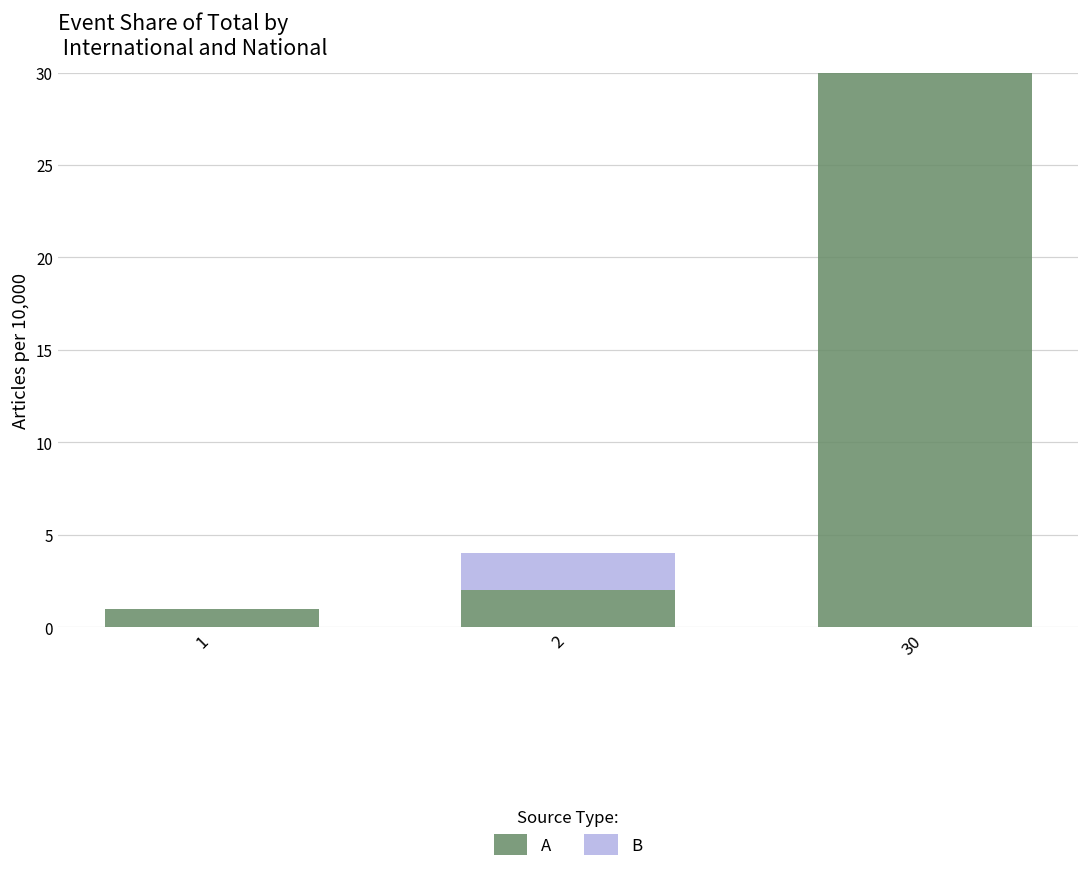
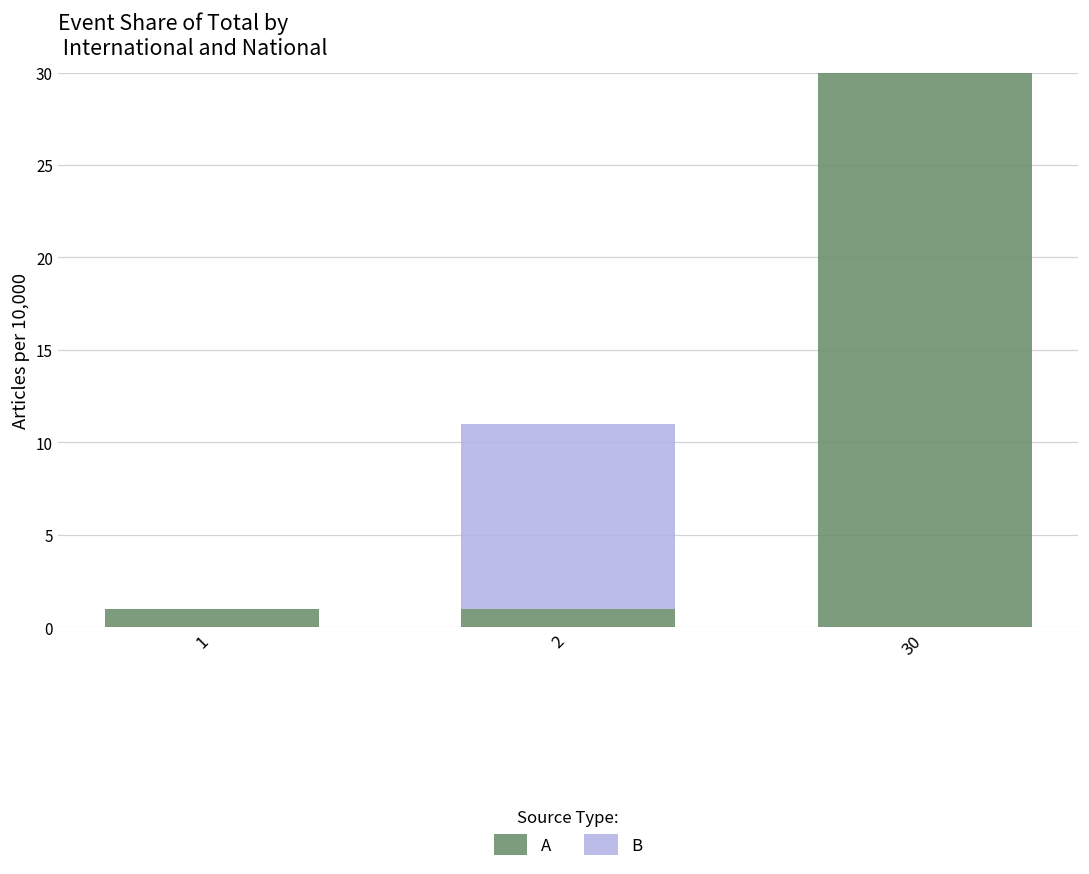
A, 2: 2 -> 1
B, 2: 2 -> 10
